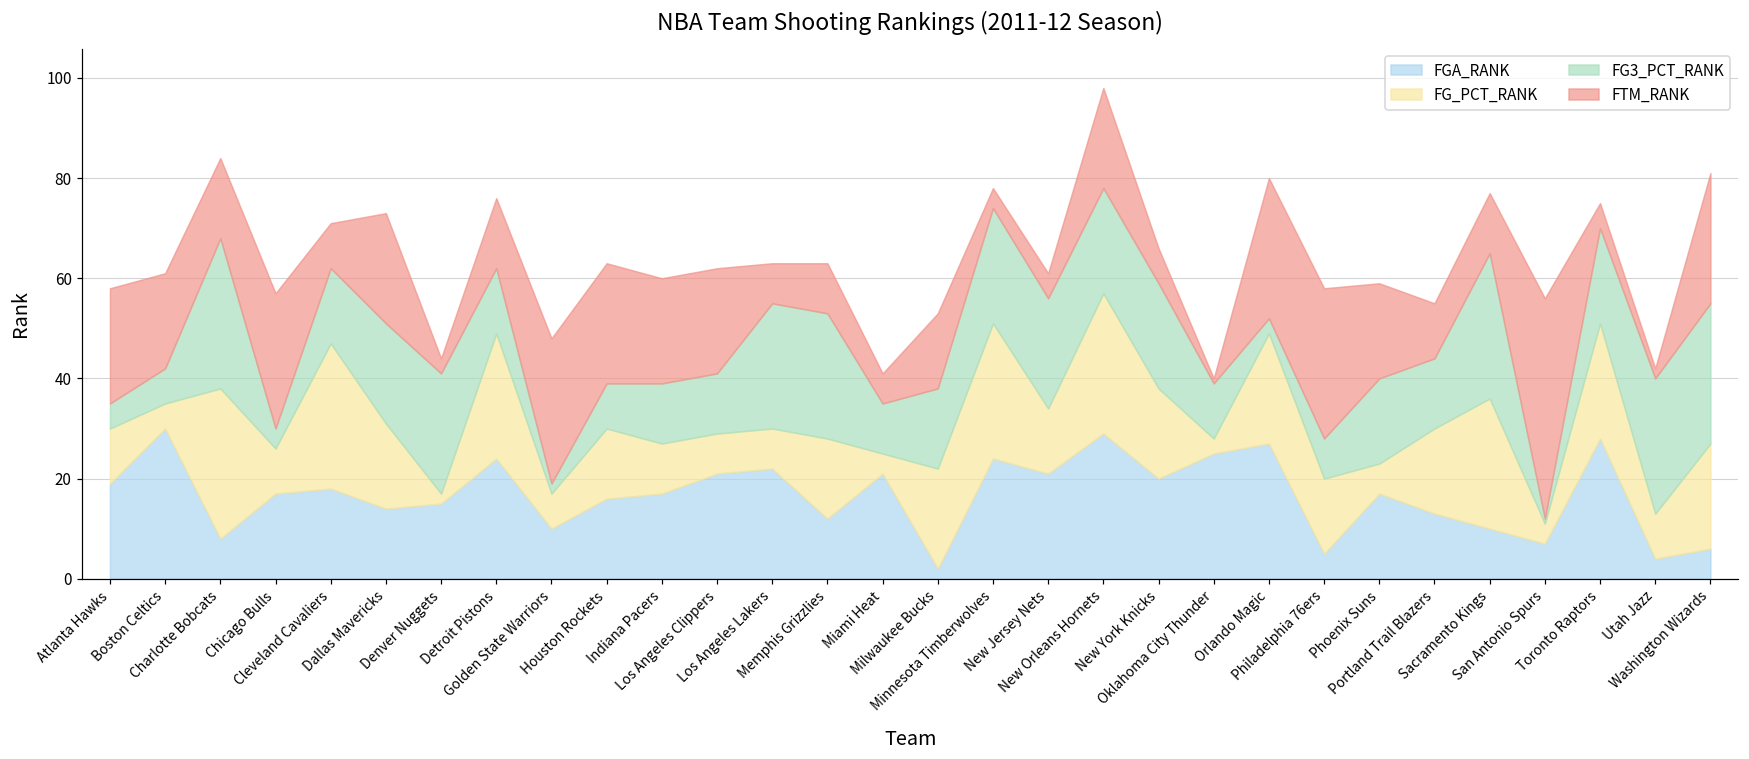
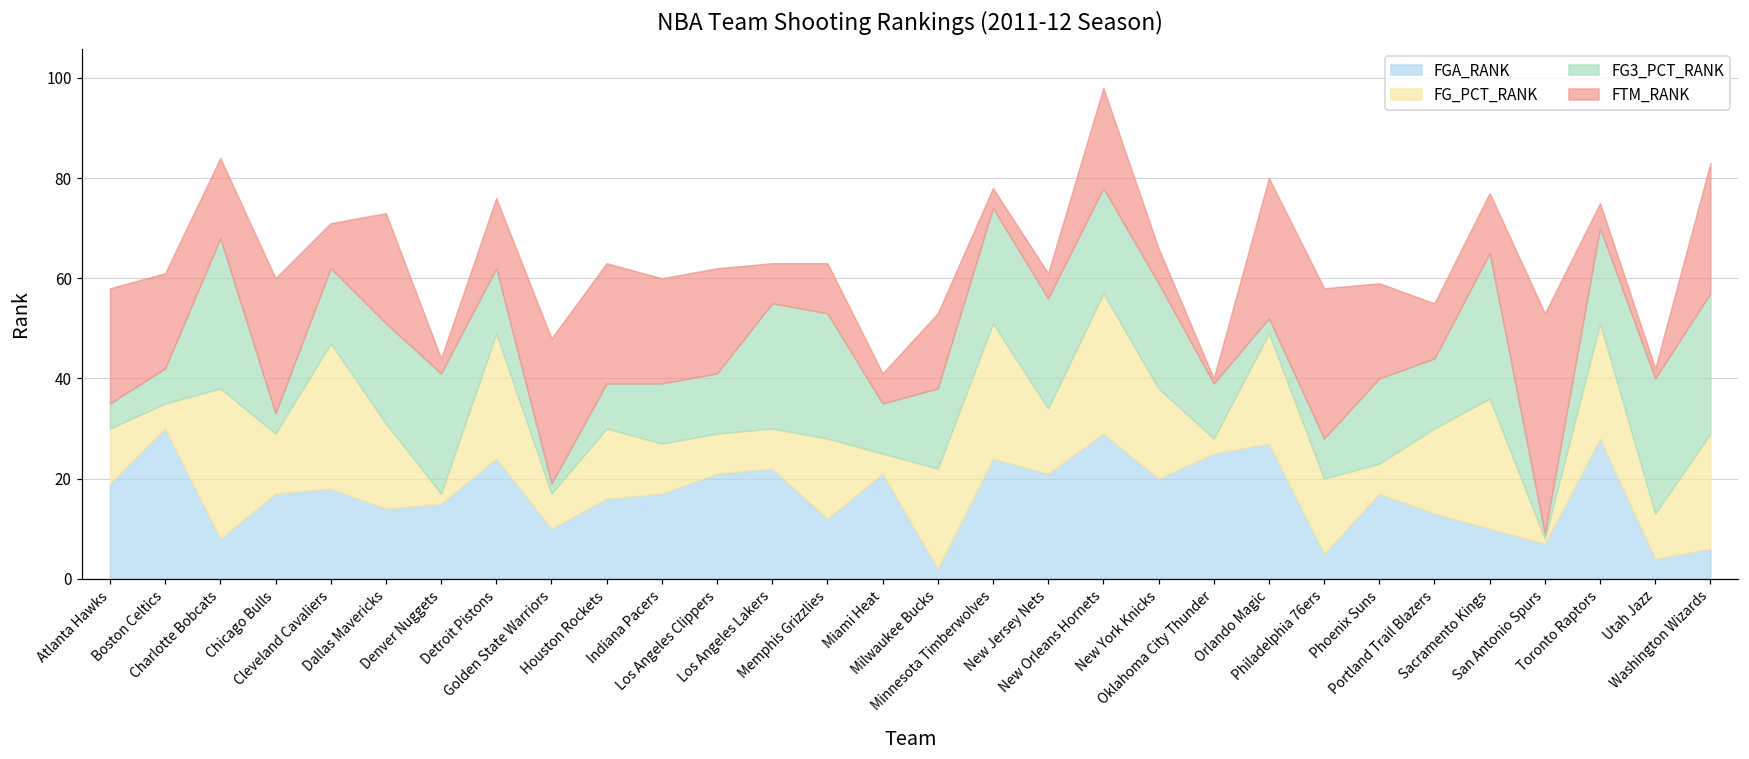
FG_PCT_RANK, Chicago Bulls: 9 -> 12
FG_PCT_RANK, San Antonio Spurs: 4 -> 1
FG_PCT_RANK, Washington Wizards: 21 -> 23
